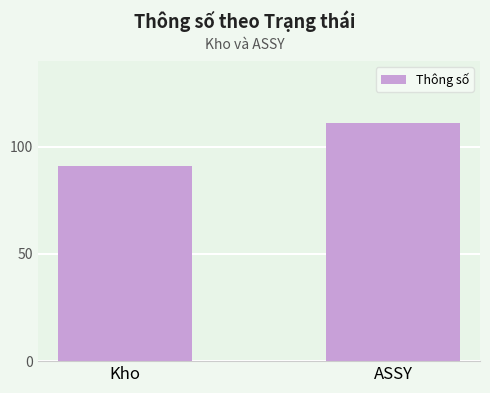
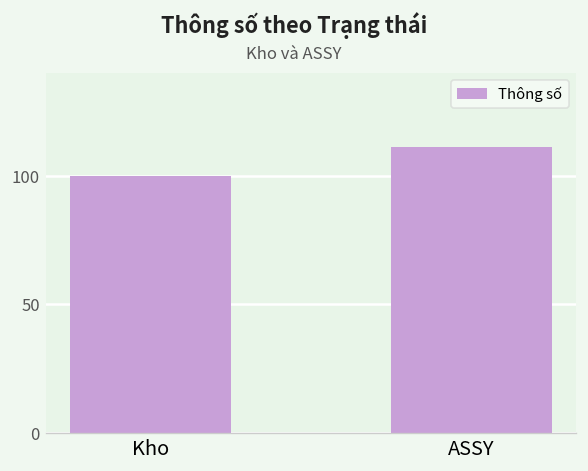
Kho: 91 -> 100
